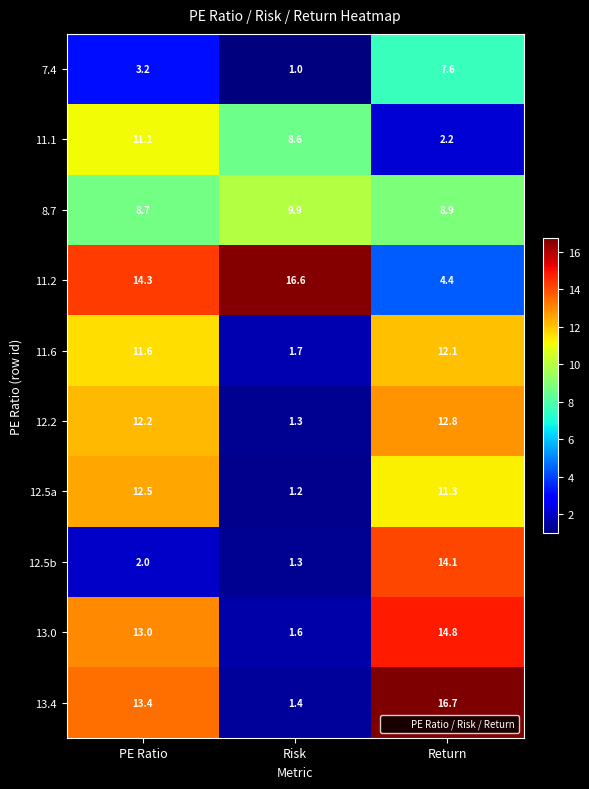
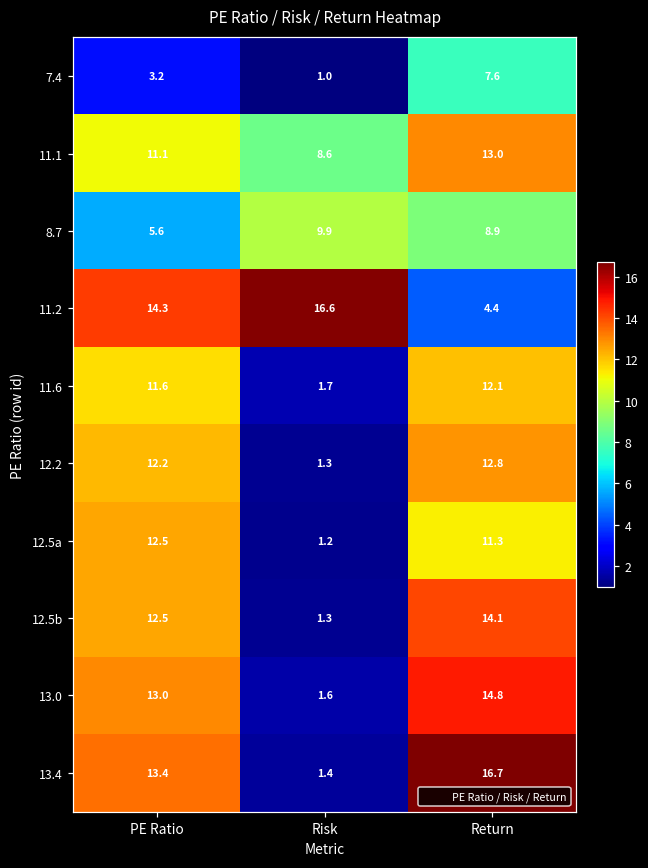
11.1, Return: 2.2 -> 13.0
8.7, PE Ratio: 8.7 -> 5.6
12.5b, PE Ratio: 2.0 -> 12.5
